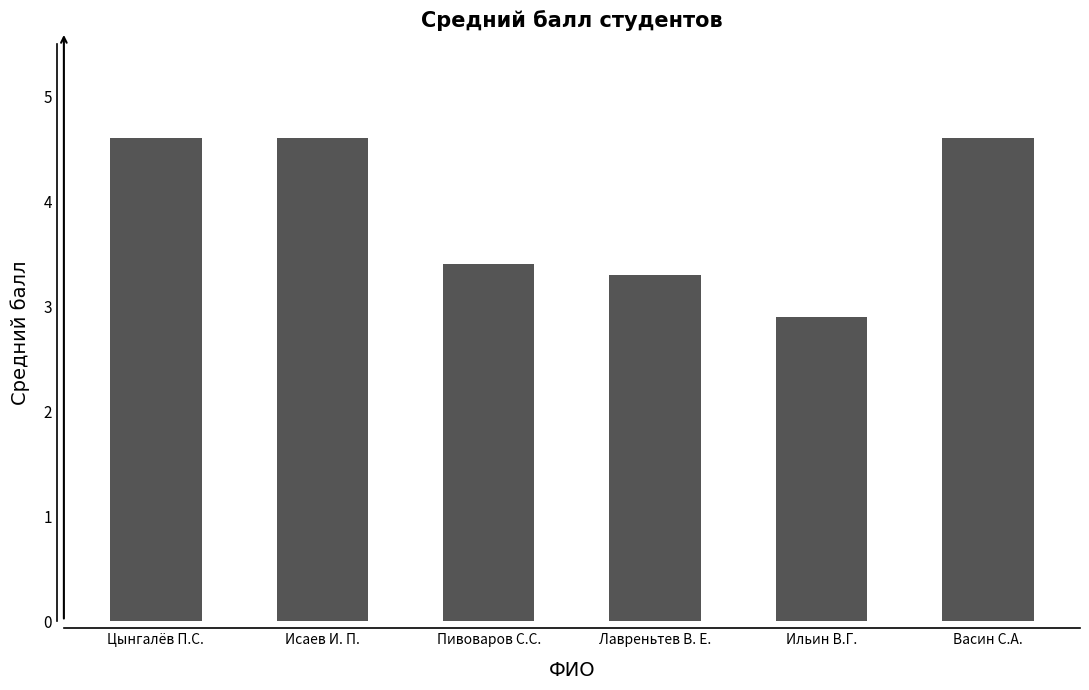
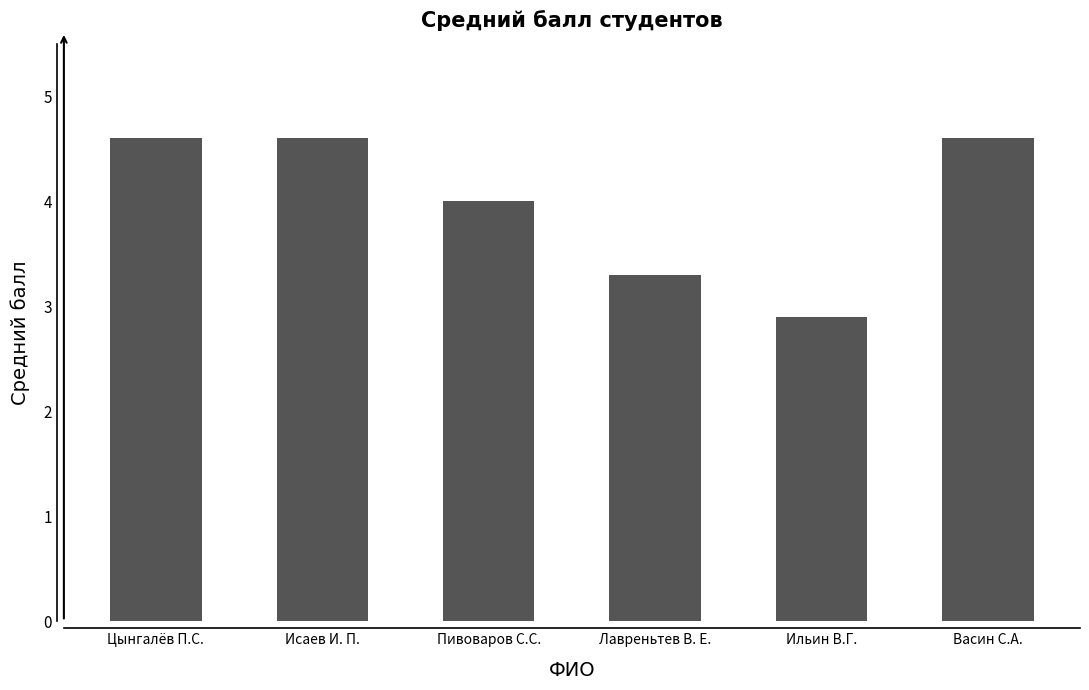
Пивоваров С.С.: 3.4 -> 4.0
